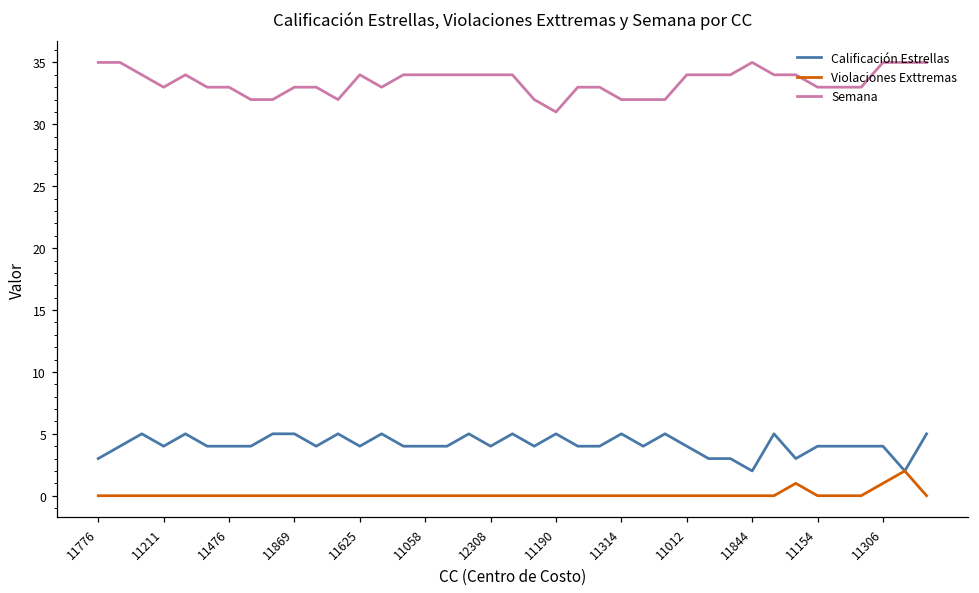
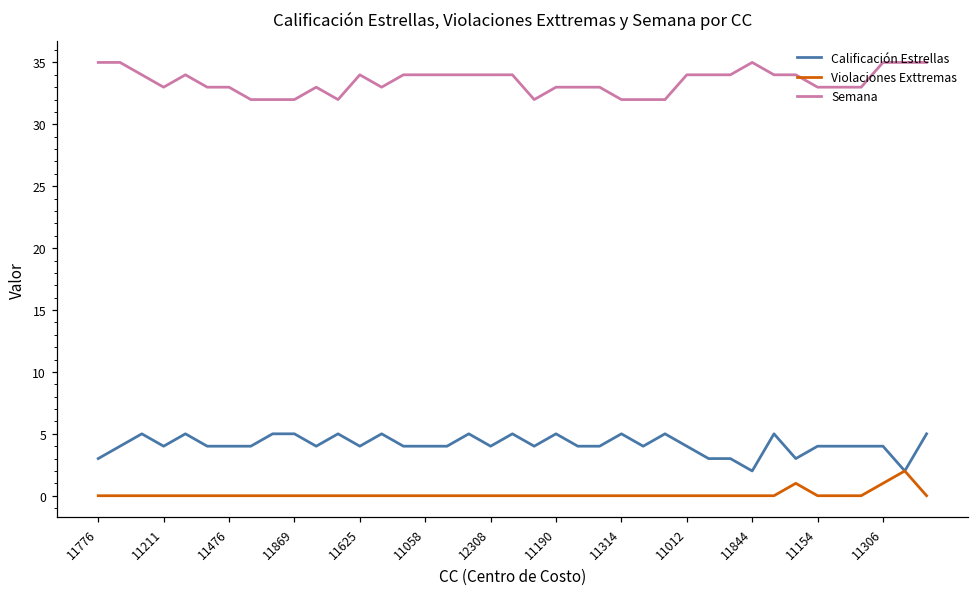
Semana, 11869: 33 -> 32
Semana, 11190: 31 -> 33
